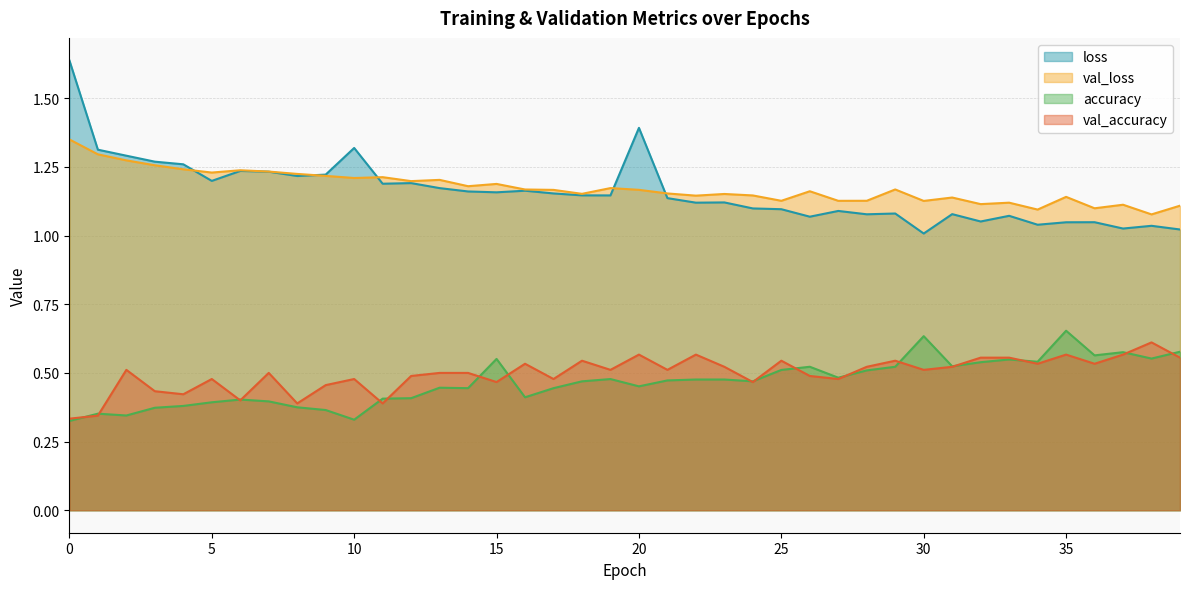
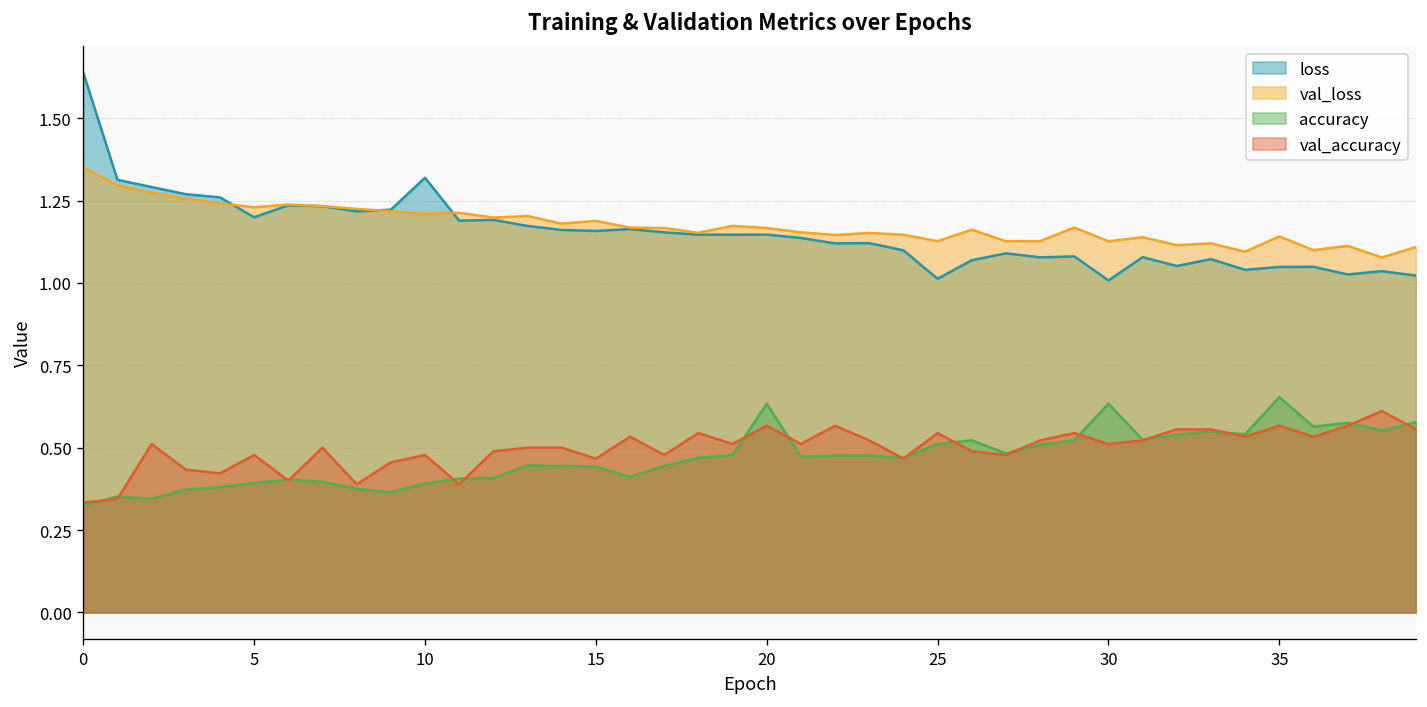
accuracy, 10: 0.33 -> 0.39
accuracy, 15: 0.55 -> 0.44
loss, 20: 1.39 -> 1.15
accuracy, 20: 0.45 -> 0.63
loss, 25: 1.10 -> 1.01
